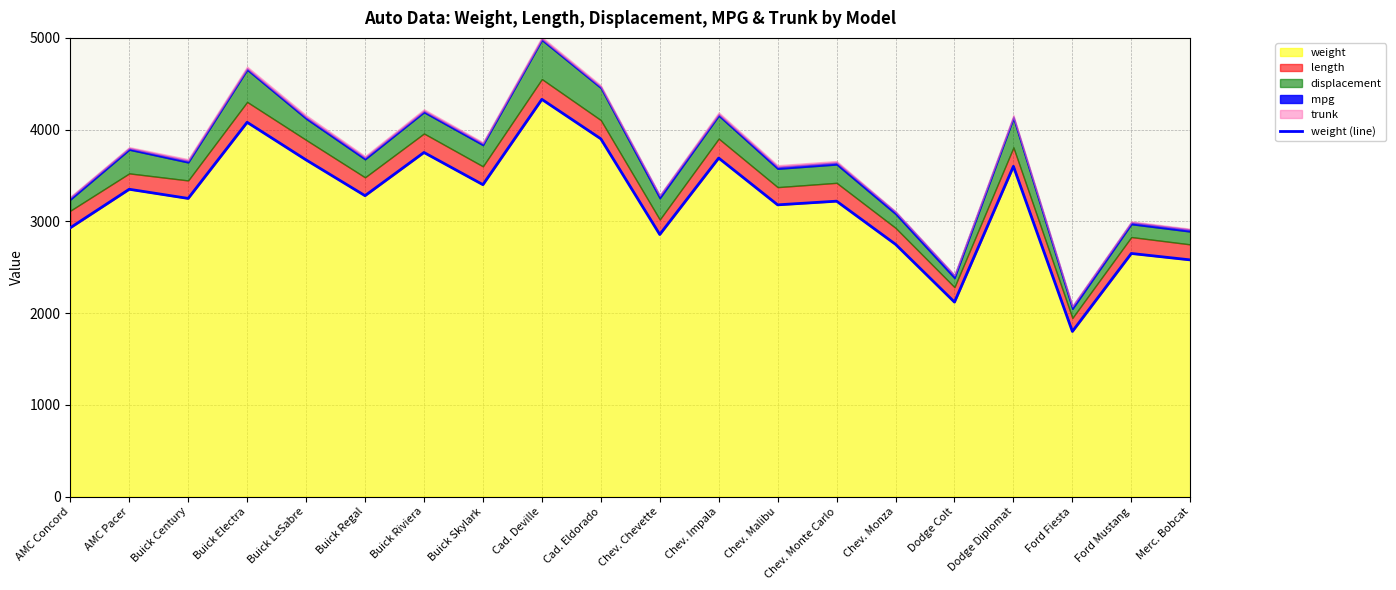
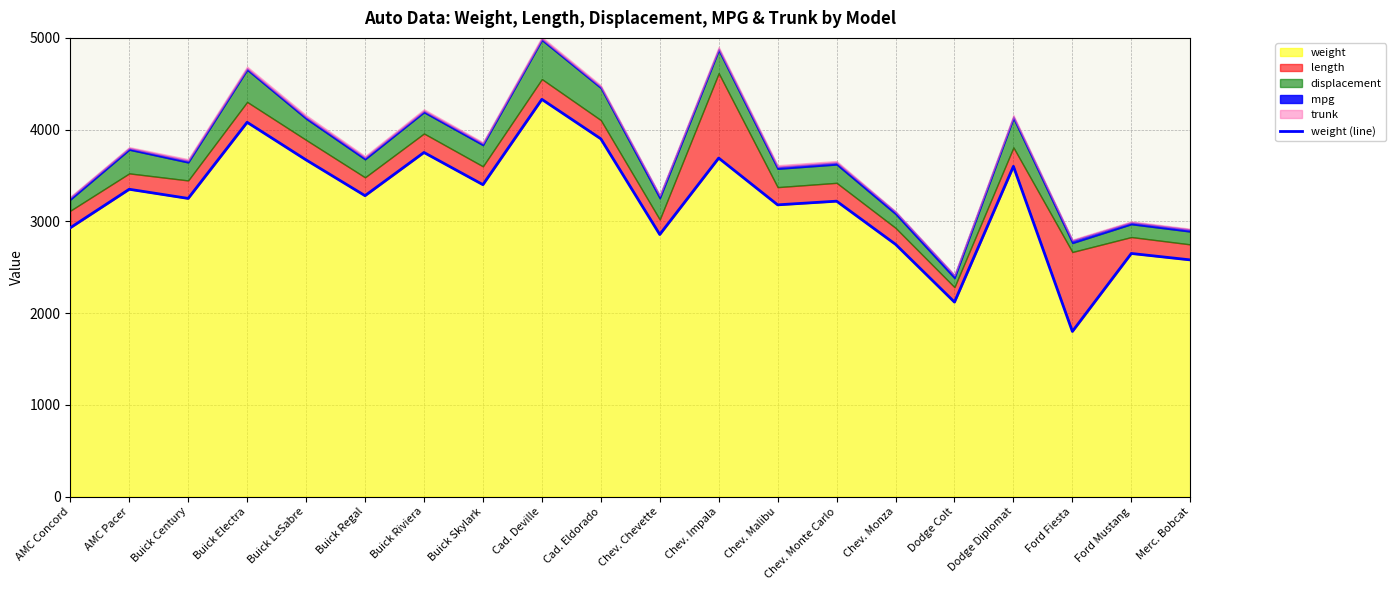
length, Chev. Impala: 200 -> 900
length, Ford Fiesta: 100 -> 900
